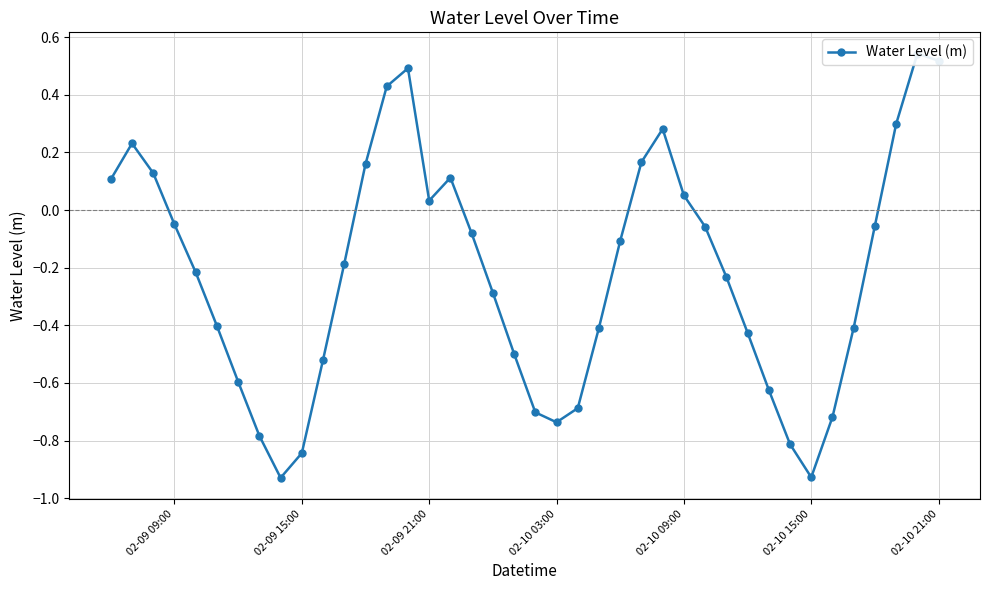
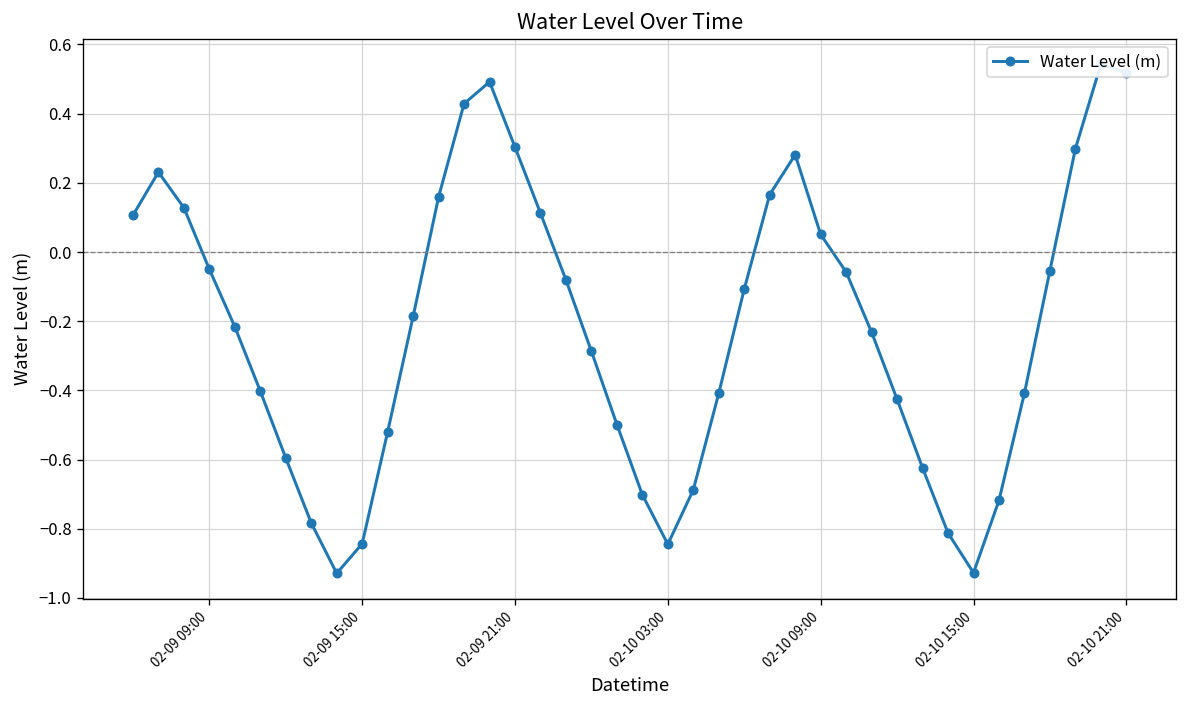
02-09 21:00: 0.03 -> 0.30
02-10 03:00: -0.74 -> -0.84
